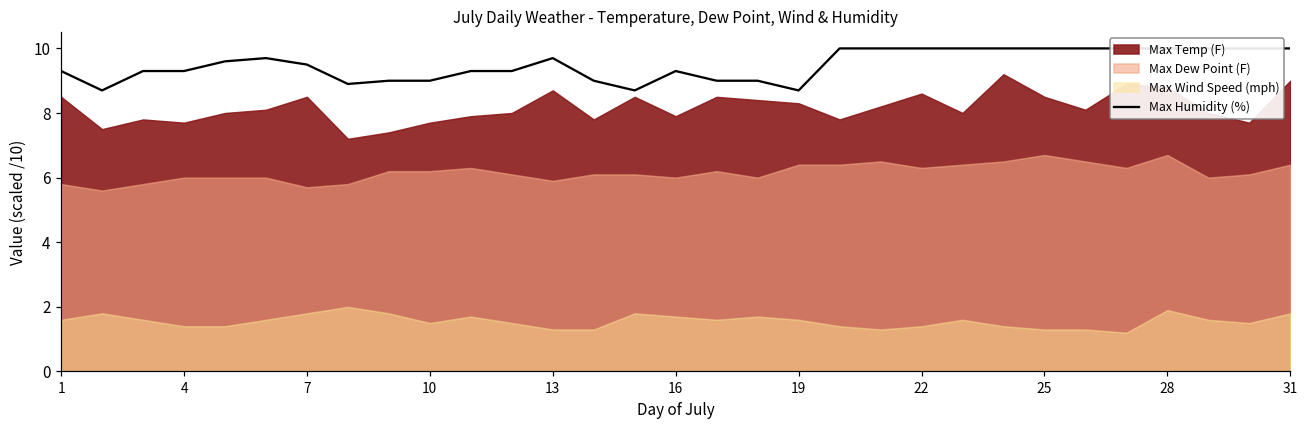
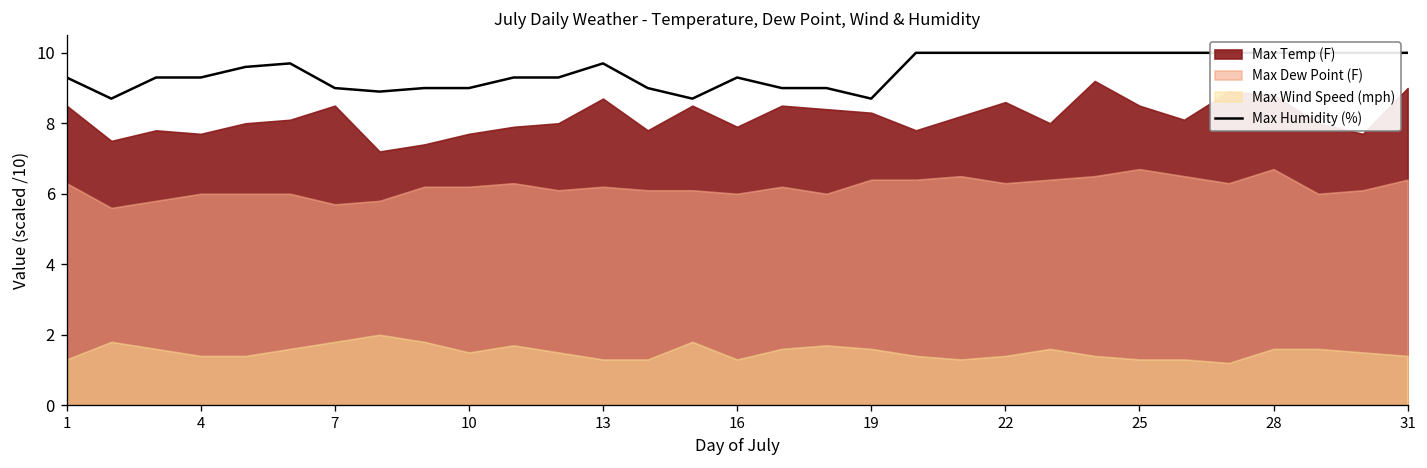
Max Dew Point (F), 1: 5.8 -> 6.3
Max Wind Speed (mph), 1: 1.6 -> 1.3
Max Humidity (%), 7: 9.5 -> 9.0
Max Dew Point (F), 13: 5.9 -> 6.2
Max Wind Speed (mph), 16: 1.7 -> 1.3
Max Wind Speed (mph), 28: 1.9 -> 1.6
Max Wind Speed (mph), 31: 1.8 -> 1.4
